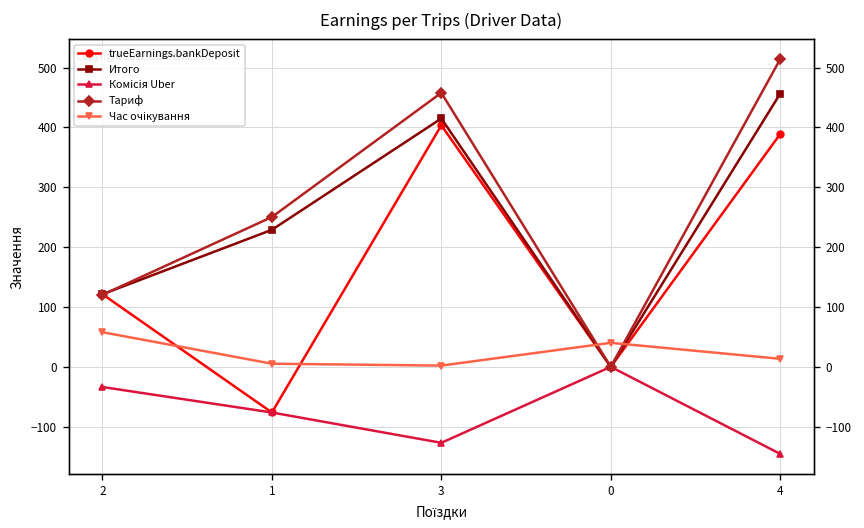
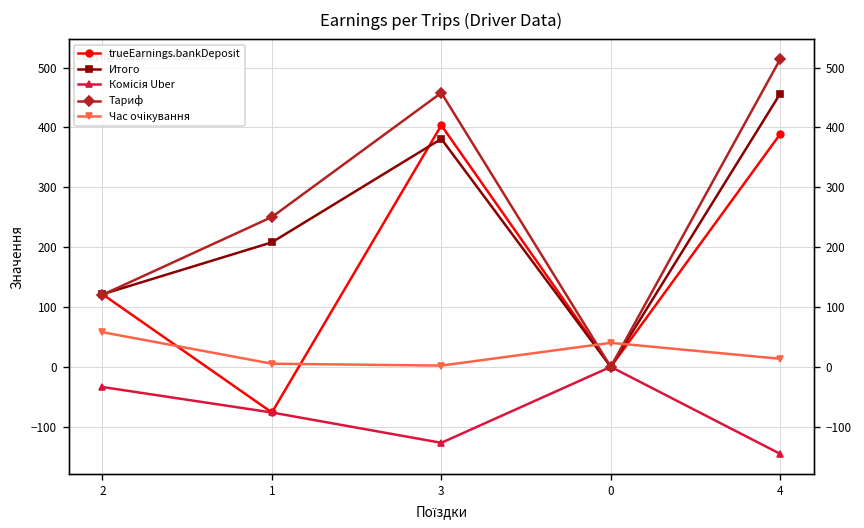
Итого, 1: 230 -> 210
Итого, 3: 410 -> 380
